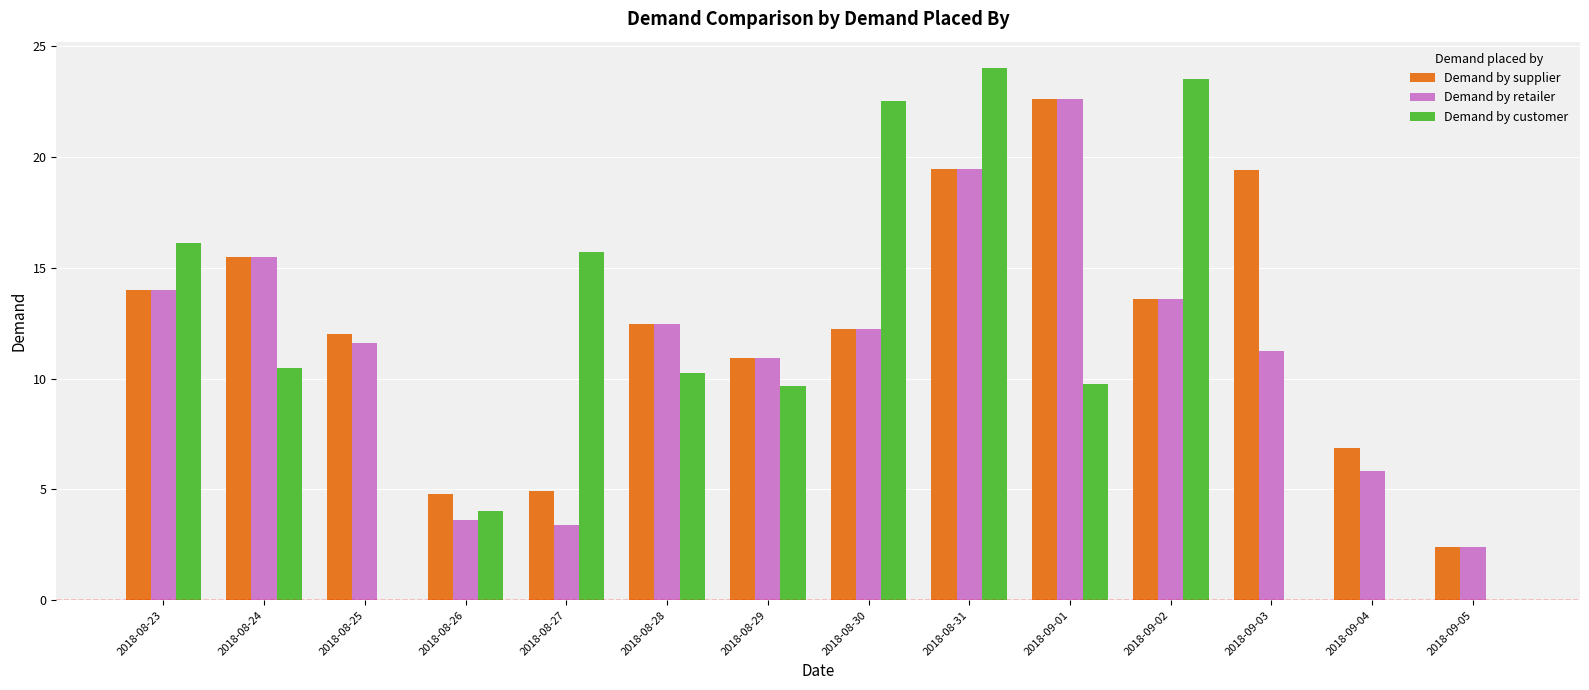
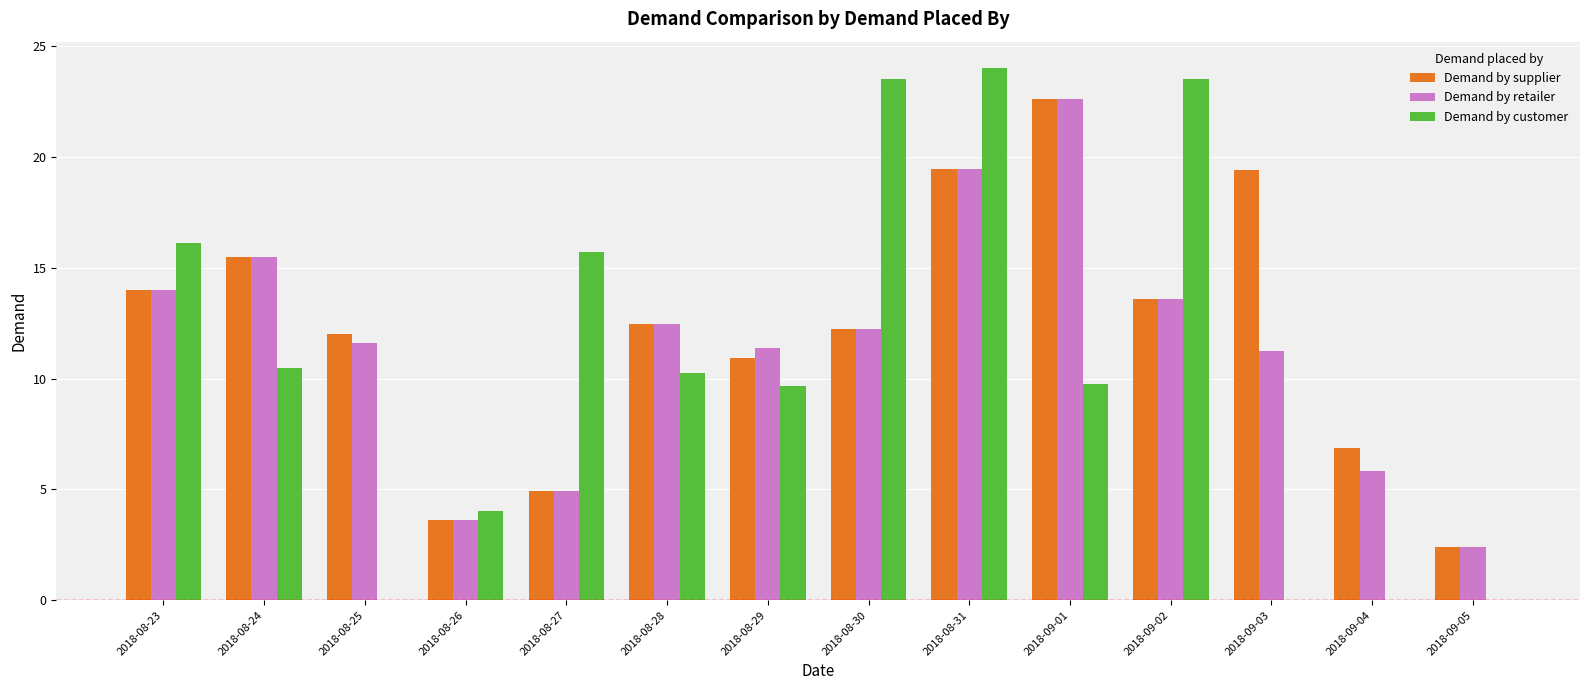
Demand by supplier, 2018-08-26: 4.8 -> 3.6
Demand by retailer, 2018-08-27: 3.4 -> 4.9
Demand by retailer, 2018-08-29: 10.9 -> 11.4
Demand by customer, 2018-08-30: 22.5 -> 23.5
